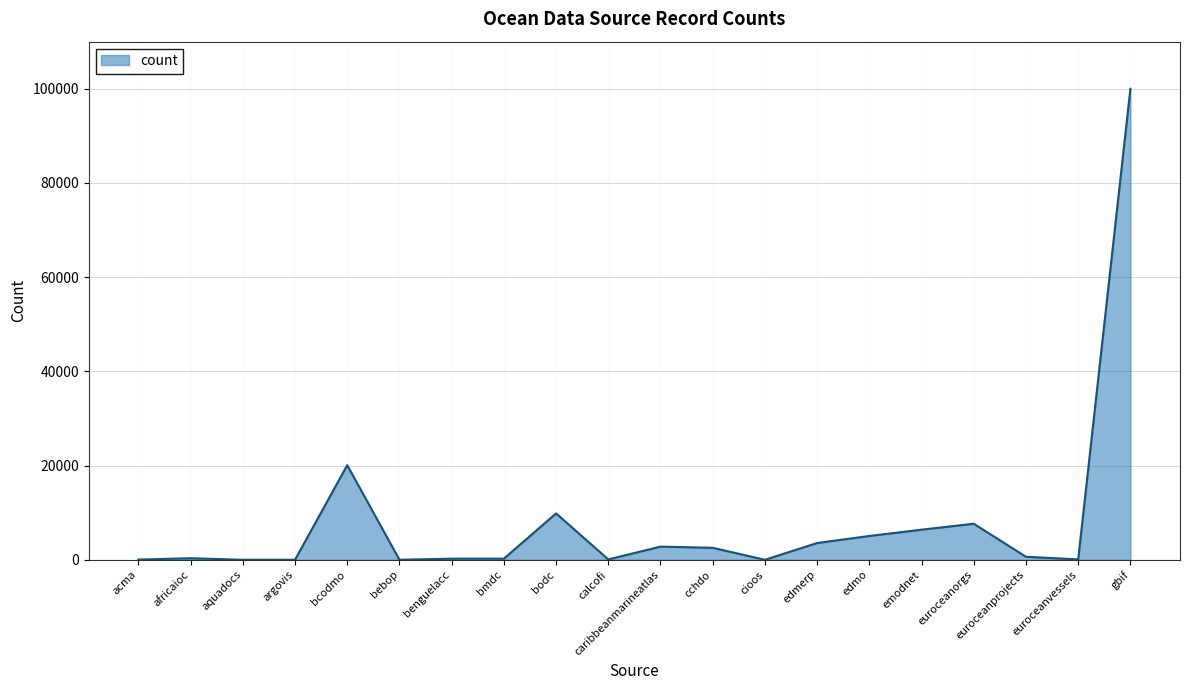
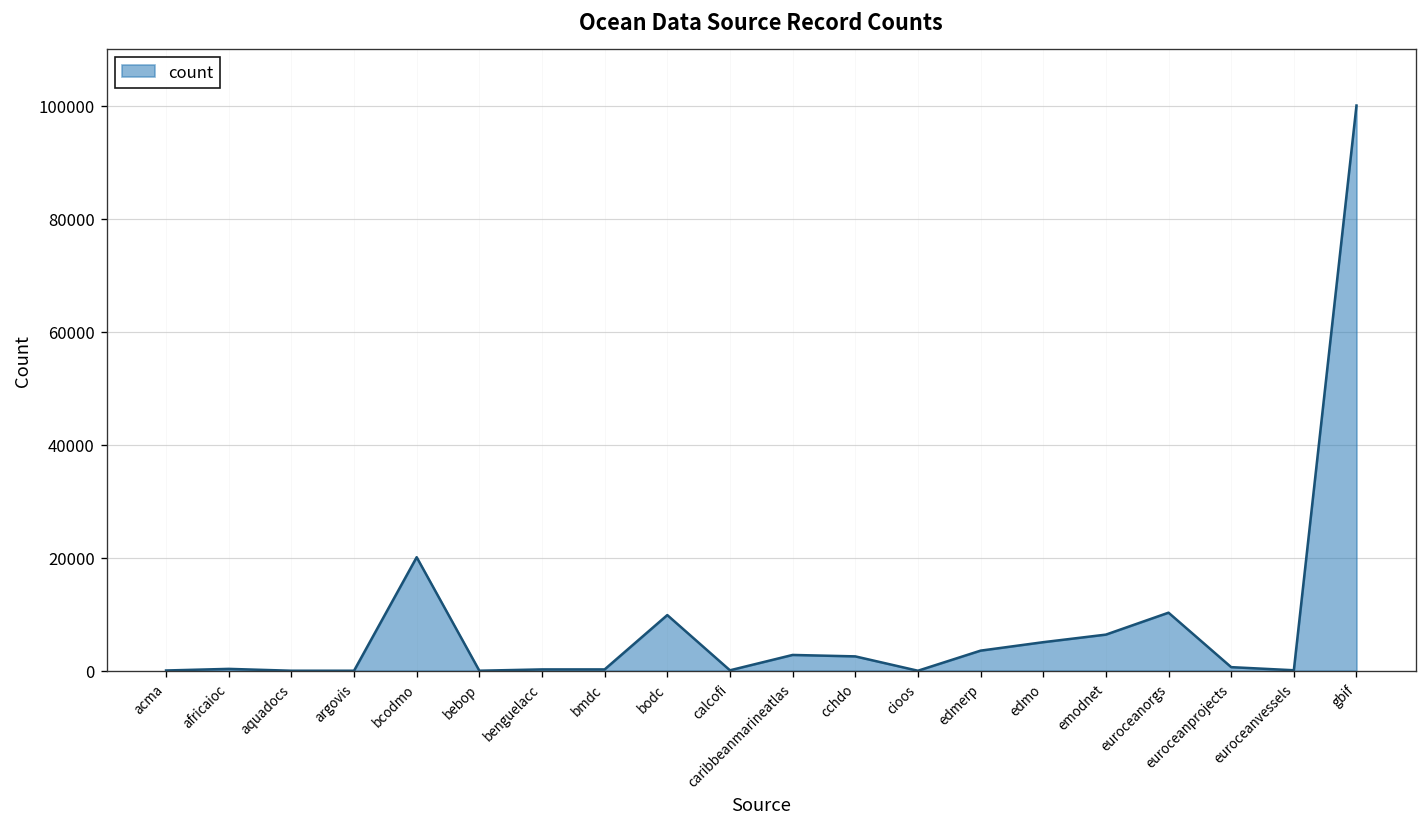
euroceanorgs: 8000 -> 10000
